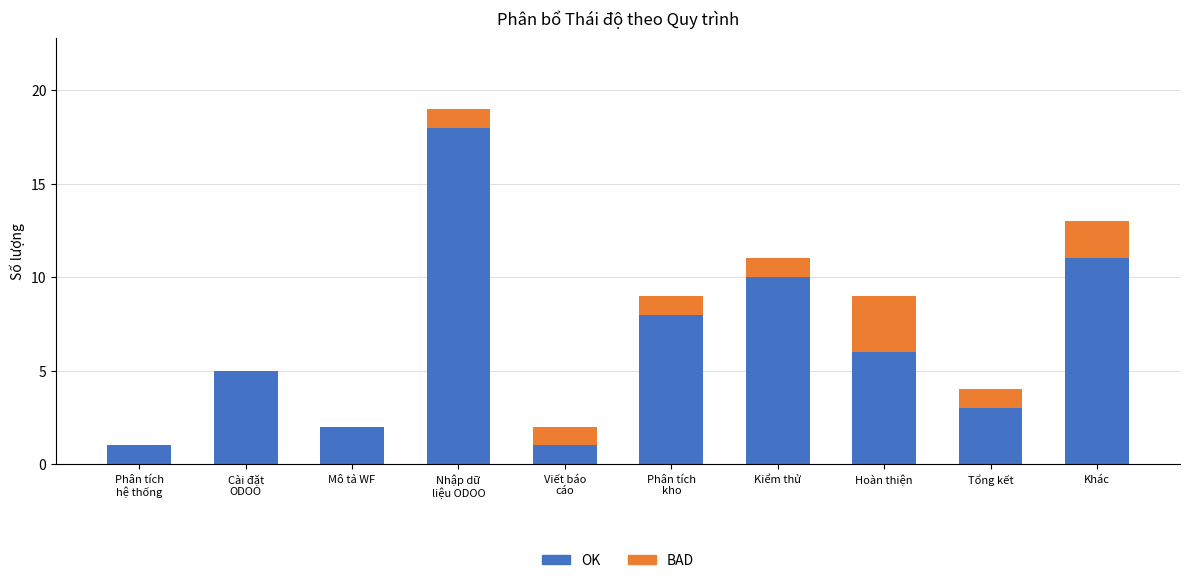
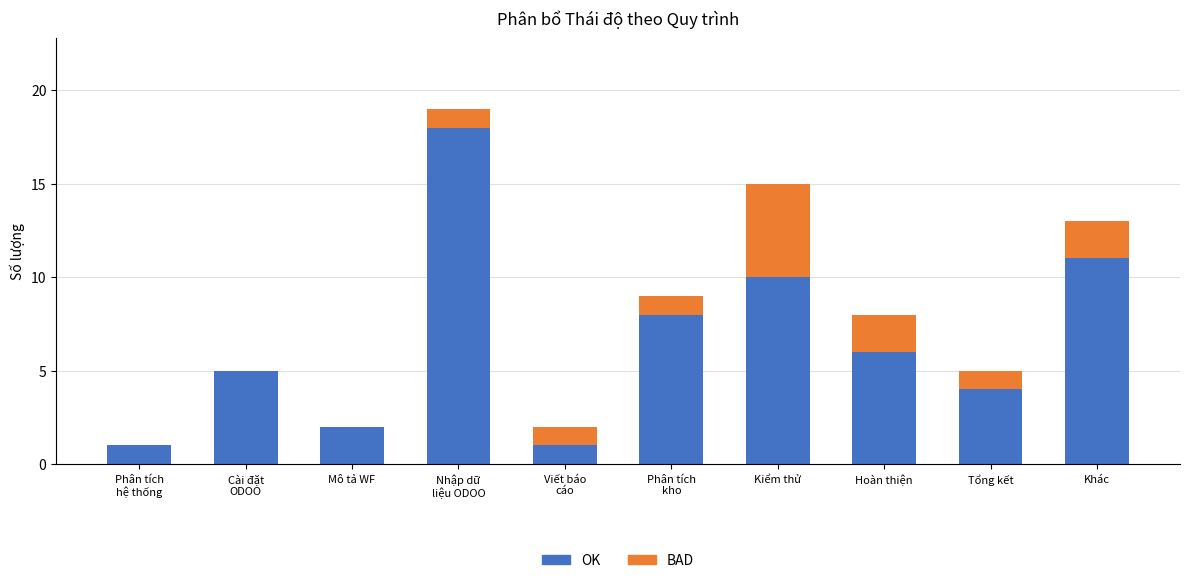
BAD, Kiểm thử: 1 -> 5
BAD, Hoàn thiện: 3 -> 2
OK, Tổng kết: 3 -> 4
